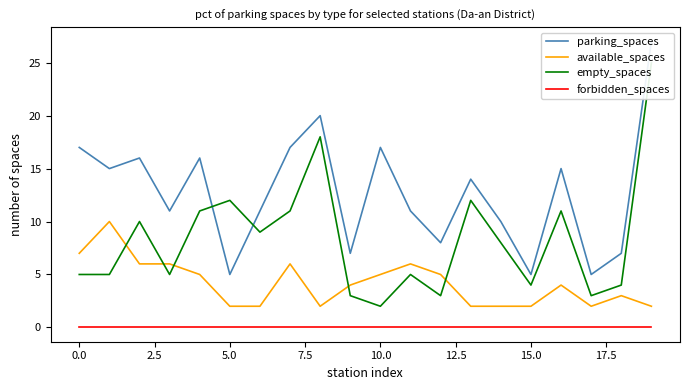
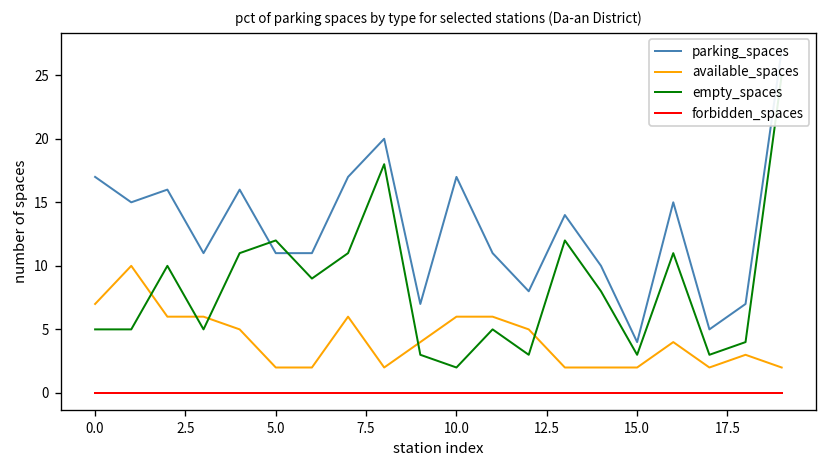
parking_spaces, 5.0: 5 -> 11
available_spaces, 10.0: 5 -> 6
parking_spaces, 15.0: 5 -> 4
empty_spaces, 15.0: 4 -> 3
